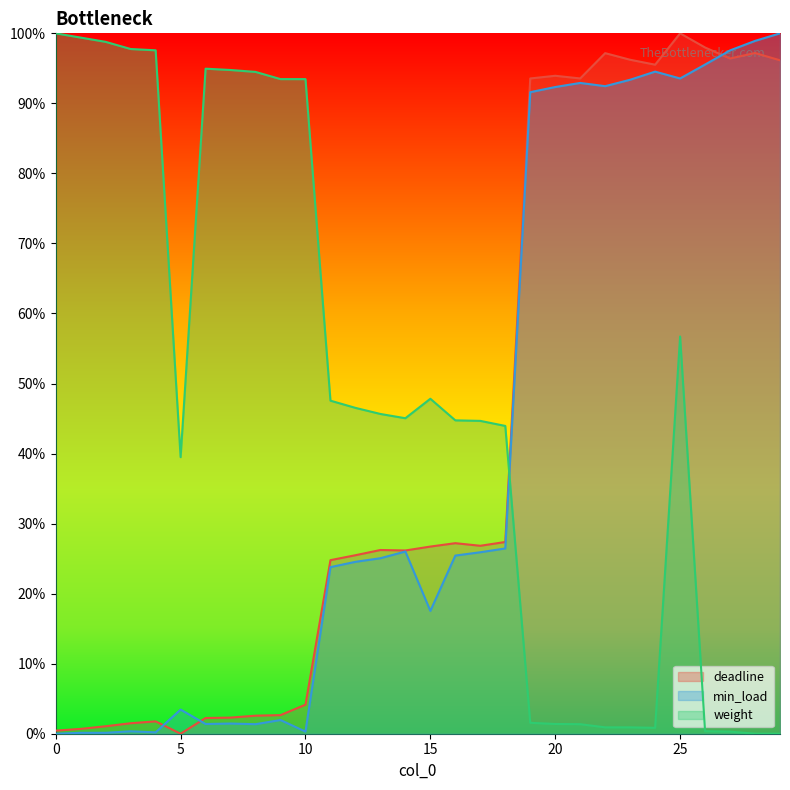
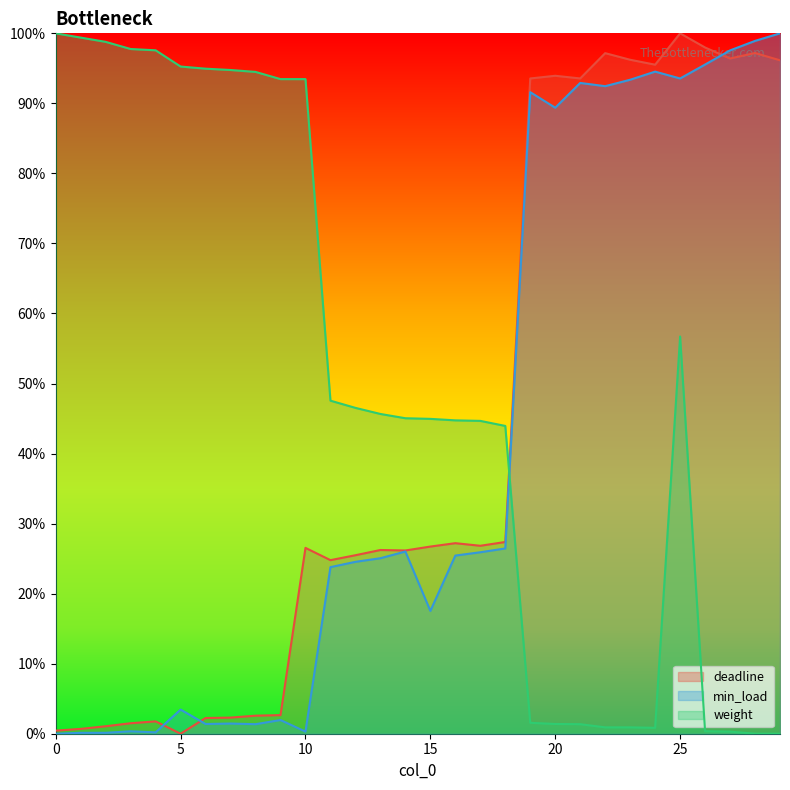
weight, 5: 39% -> 95%
deadline, 10: 4% -> 27%
weight, 15: 48% -> 45%
min_load, 20: 92% -> 89%
